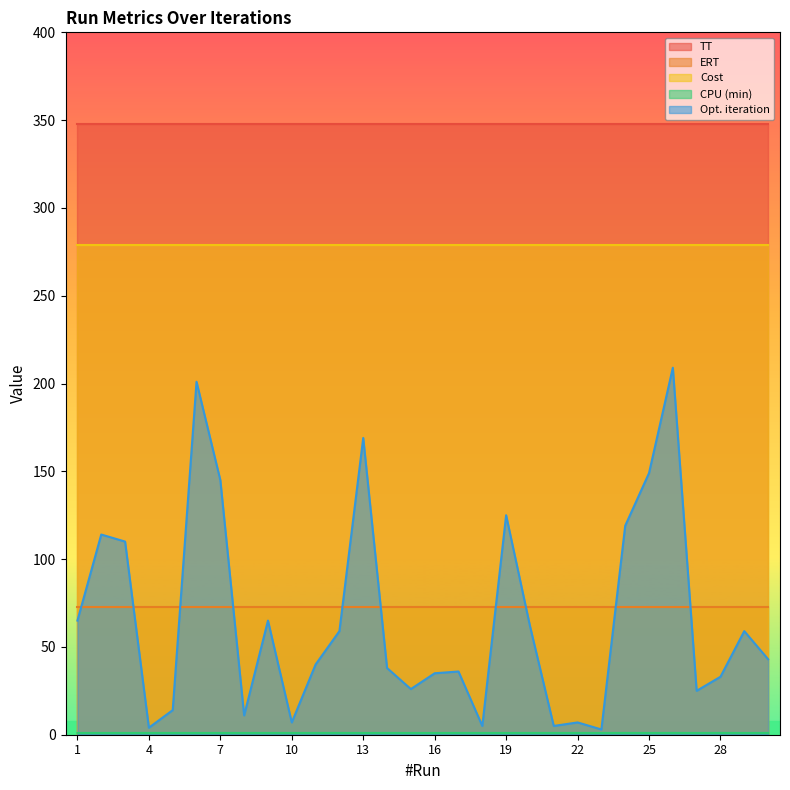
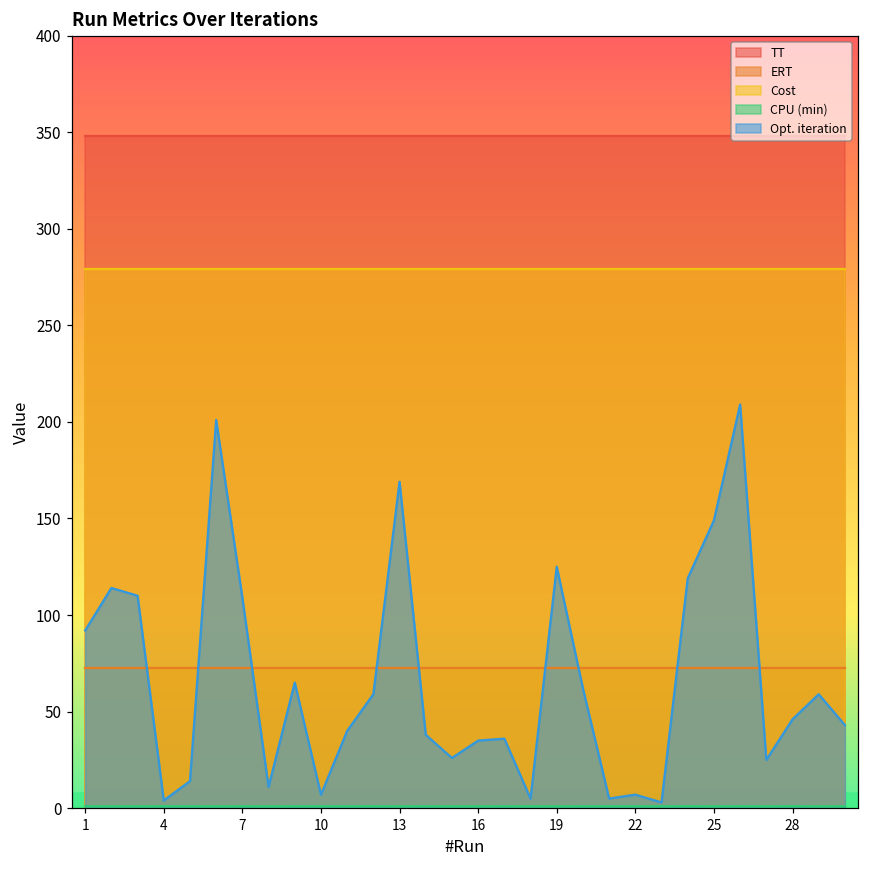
Opt. iteration, 1: 65 -> 92
Opt. iteration, 7: 145 -> 109
Opt. iteration, 28: 33 -> 46
